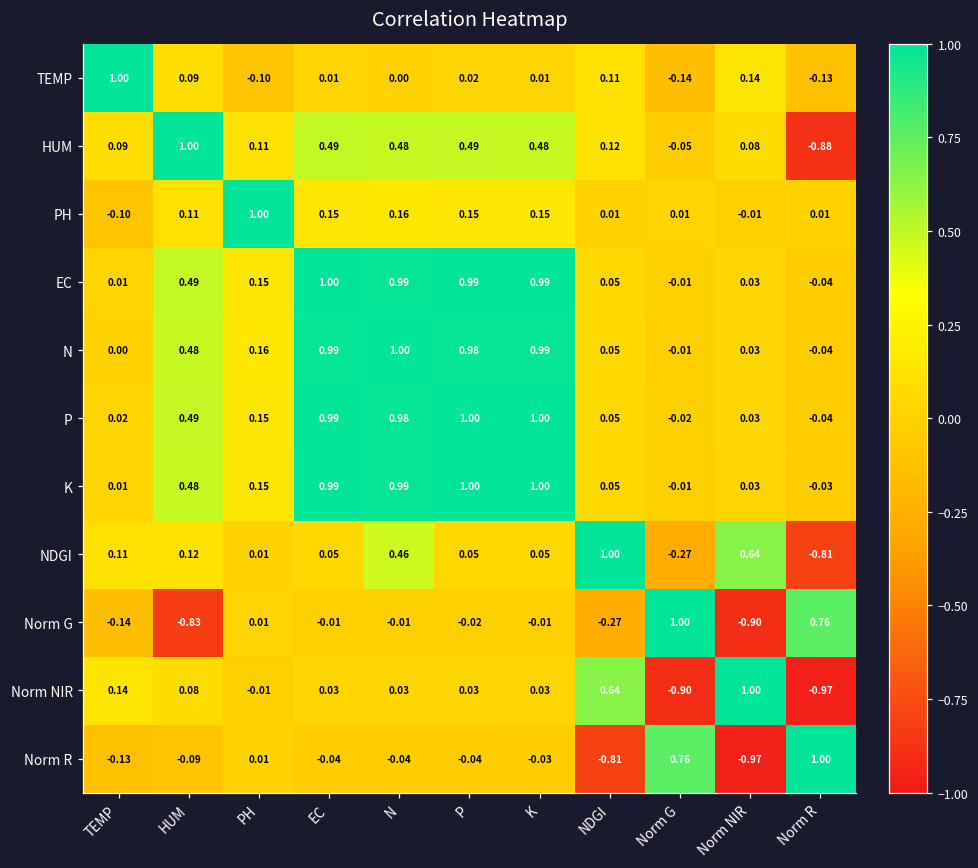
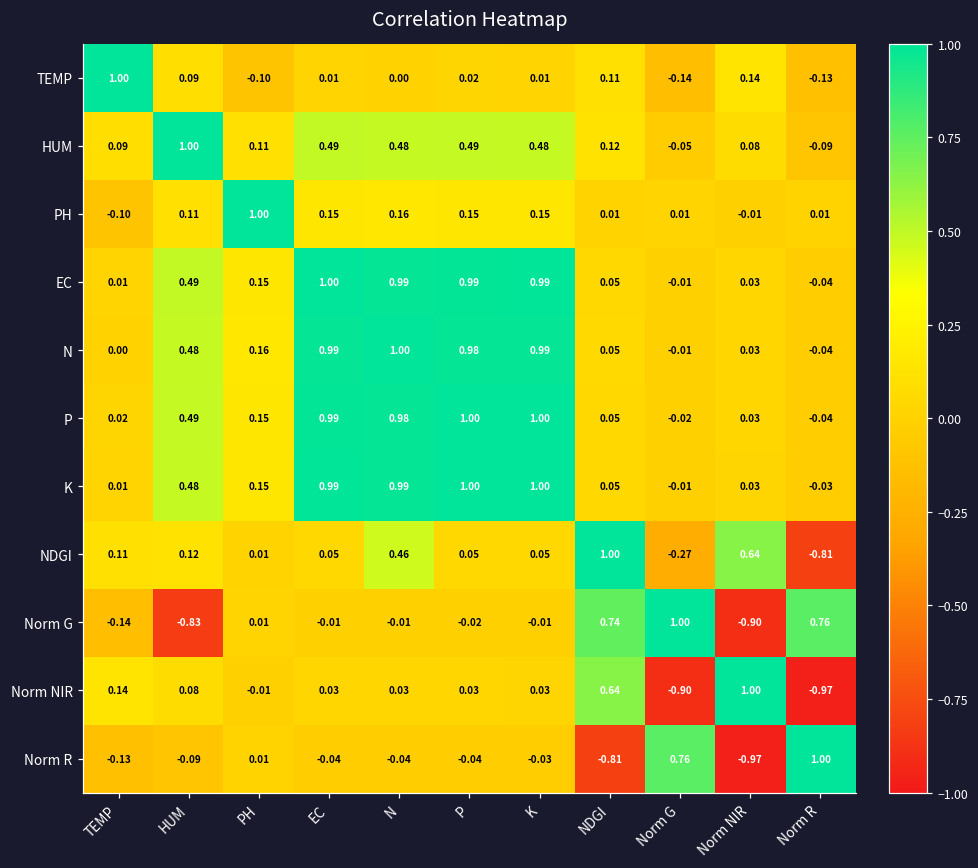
HUM, Norm R: -0.88 -> -0.09
Norm G, NDGI: -0.27 -> 0.74
